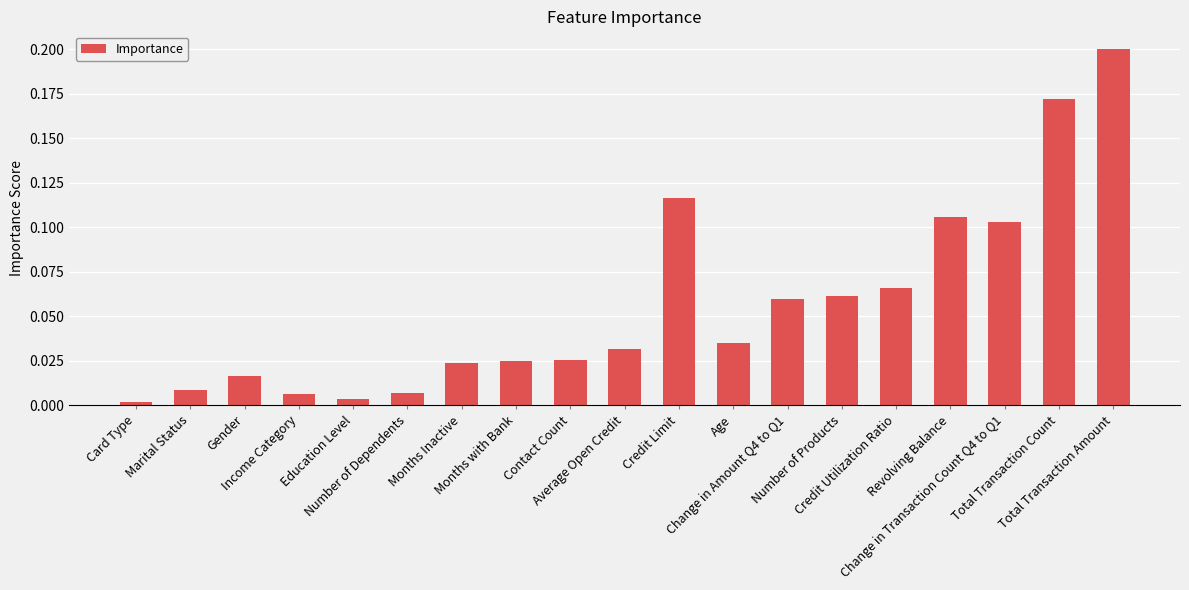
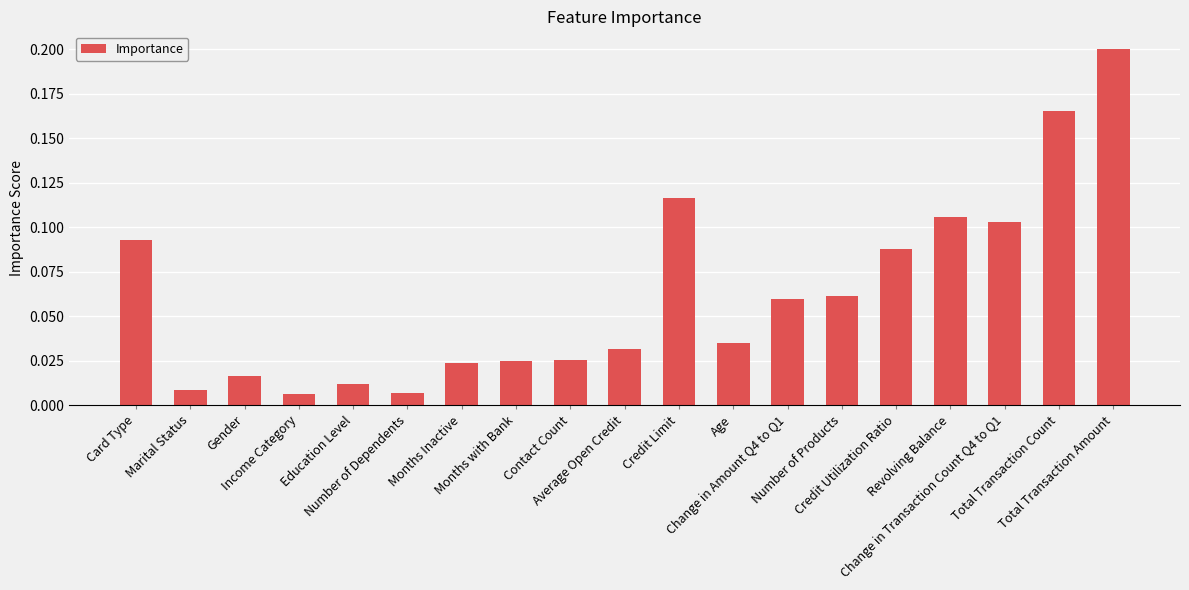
Card Type: 0.002 -> 0.093
Education Level: 0.004 -> 0.012
Credit Utilization Ratio: 0.066 -> 0.087
Total Transaction Count: 0.172 -> 0.165
